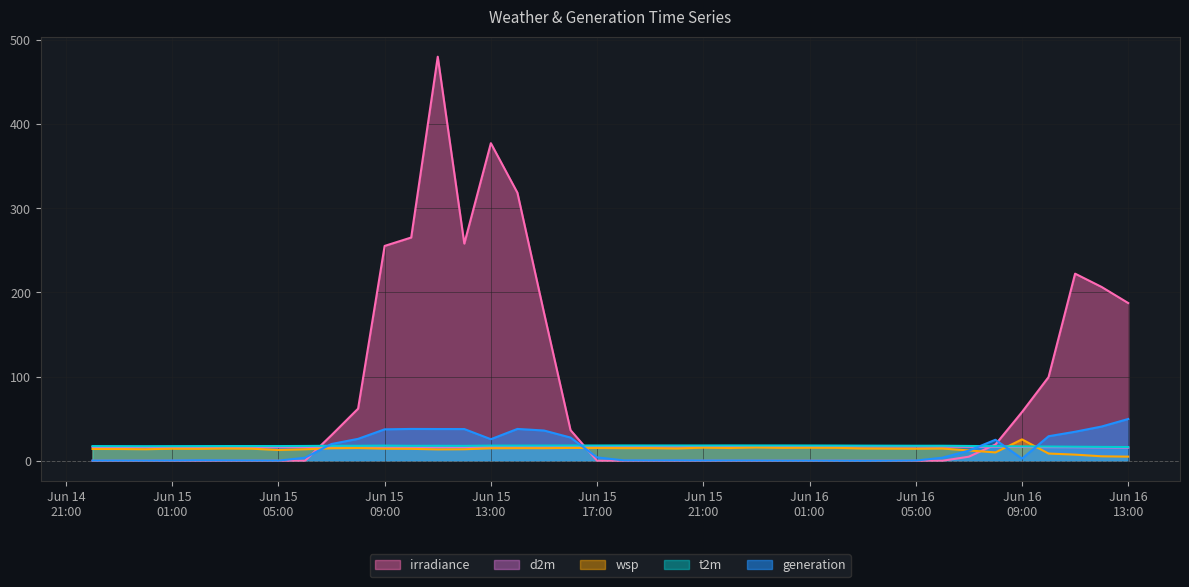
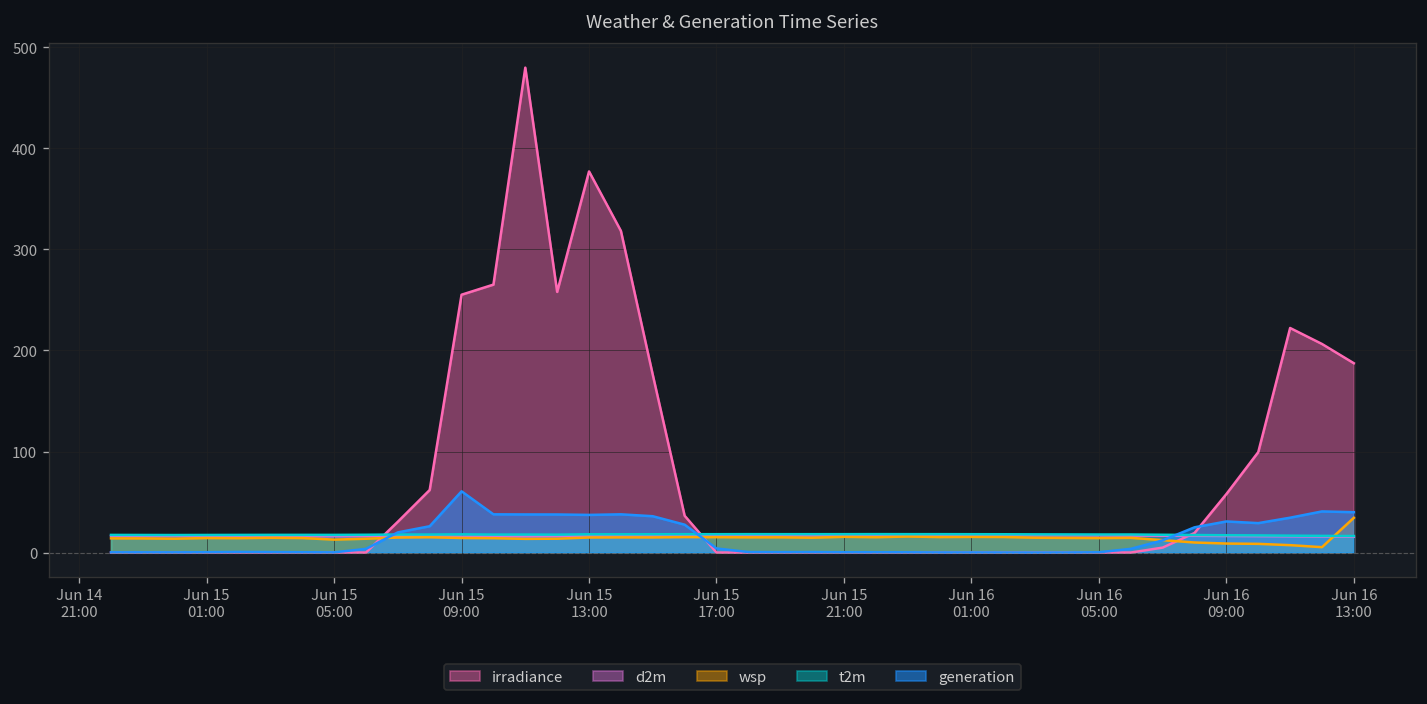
generation, Jun 15 09:00: 40 -> 60
generation, Jun 15 13:00: 30 -> 40
wsp, Jun 16 09:00: 30 -> 10
generation, Jun 16 09:00: 0 -> 30
wsp, Jun 16 13:00: 0 -> 30
generation, Jun 16 13:00: 50 -> 40
